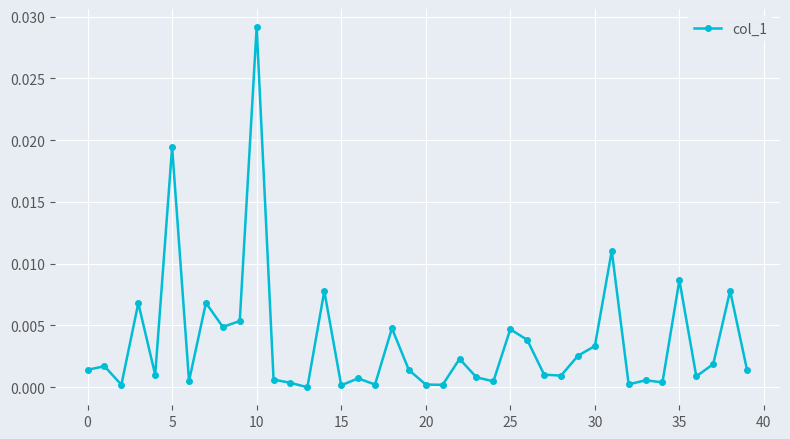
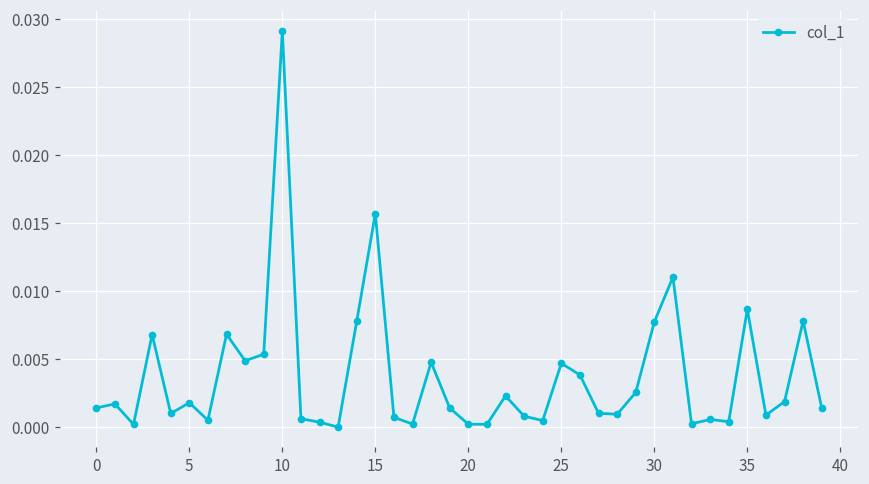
5: 0.0194 -> 0.0018
15: 0.0002 -> 0.0157
30: 0.0033 -> 0.0077
